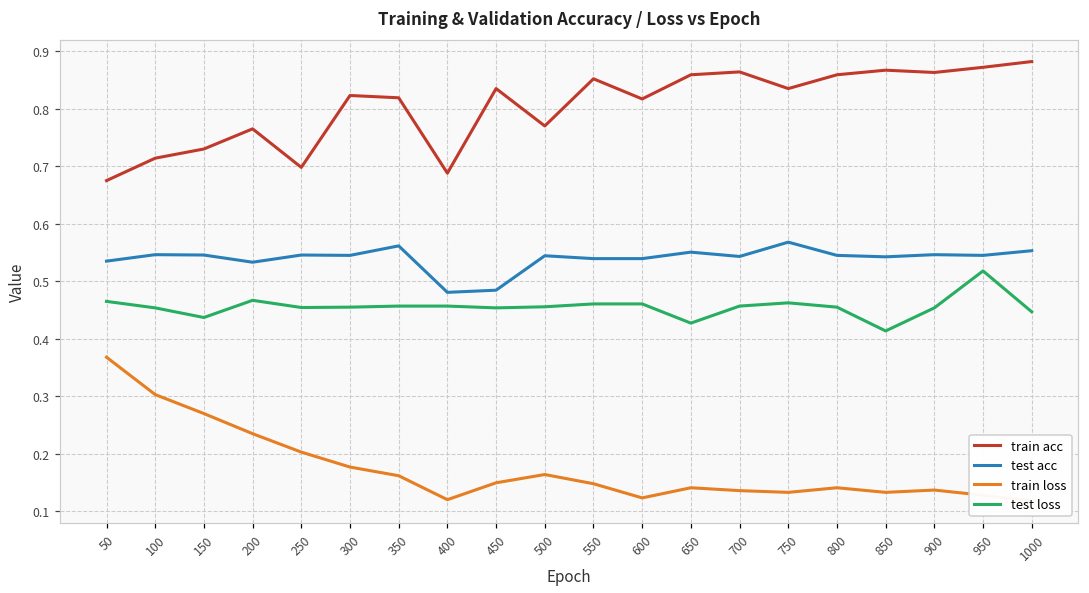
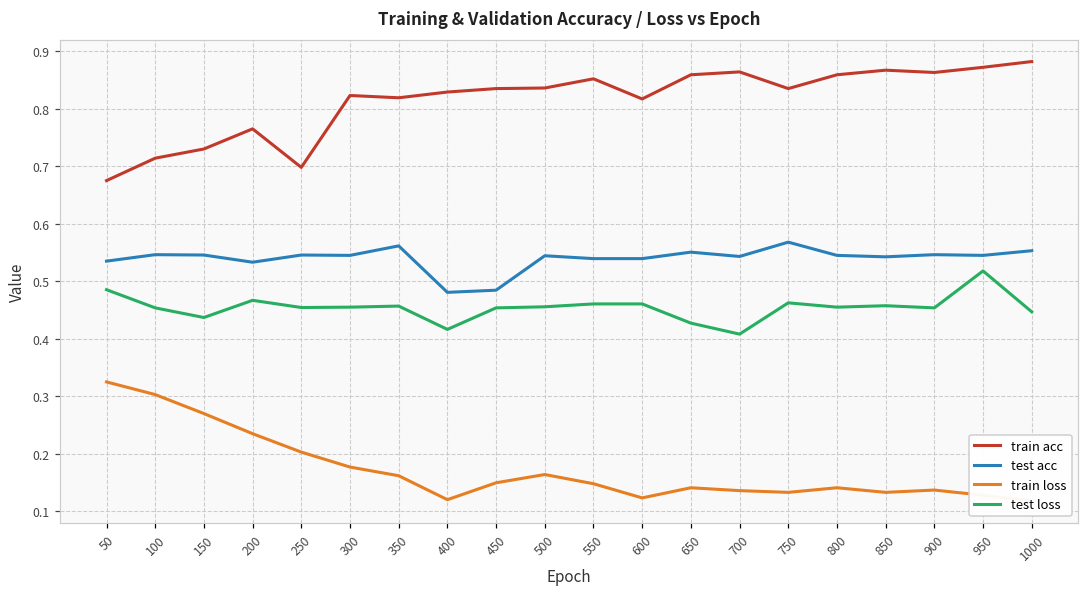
train loss, 50: 0.37 -> 0.32
test loss, 50: 0.47 -> 0.49
train acc, 400: 0.69 -> 0.83
test loss, 400: 0.46 -> 0.42
train acc, 500: 0.77 -> 0.84
test loss, 700: 0.46 -> 0.41
test loss, 850: 0.41 -> 0.46
